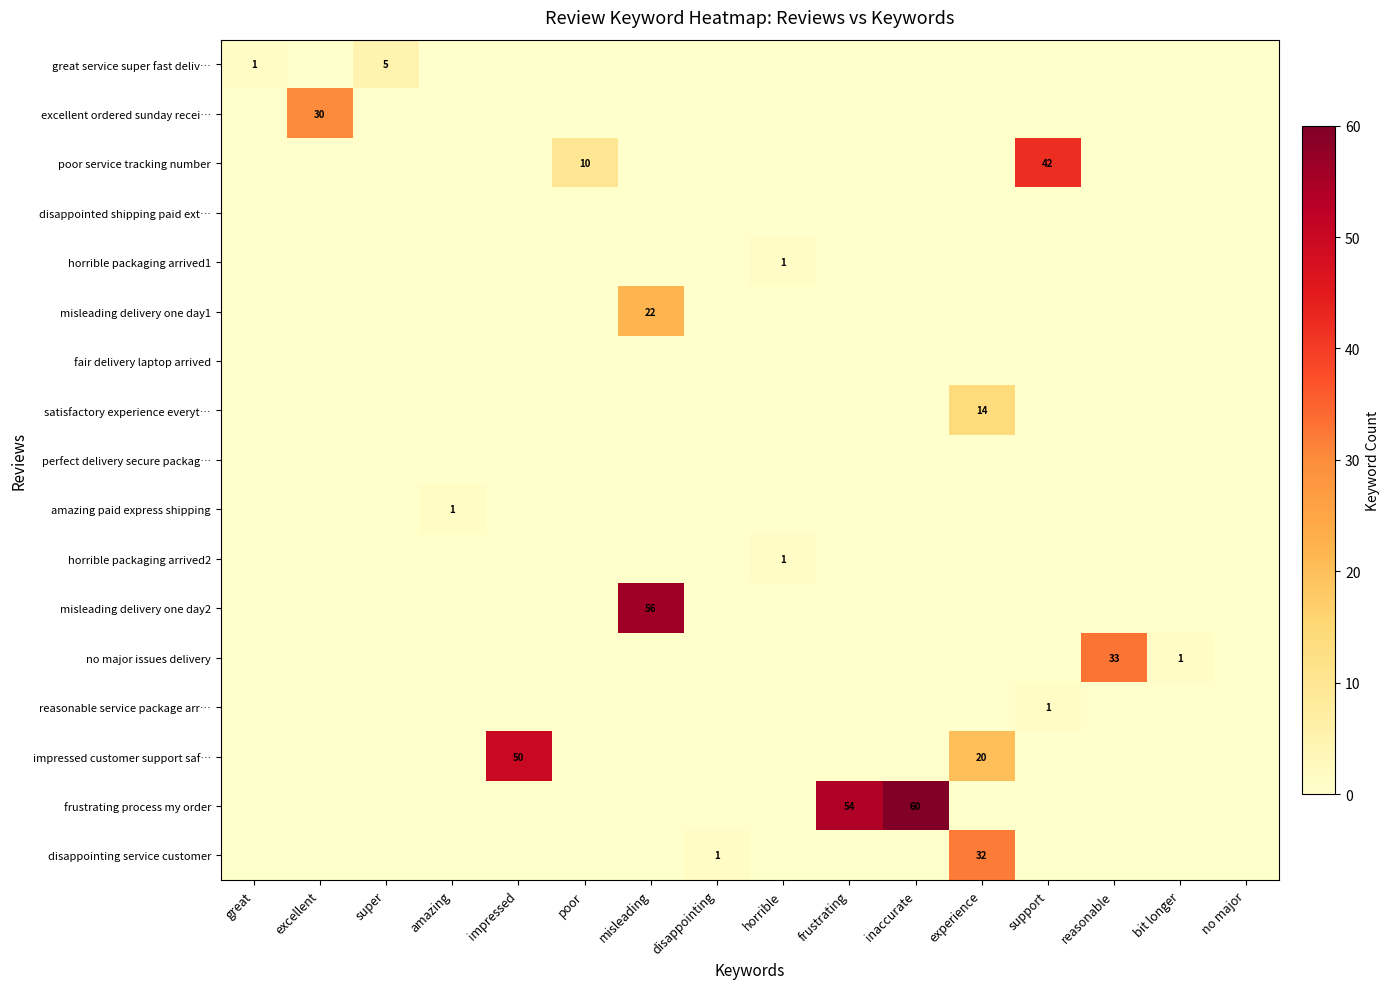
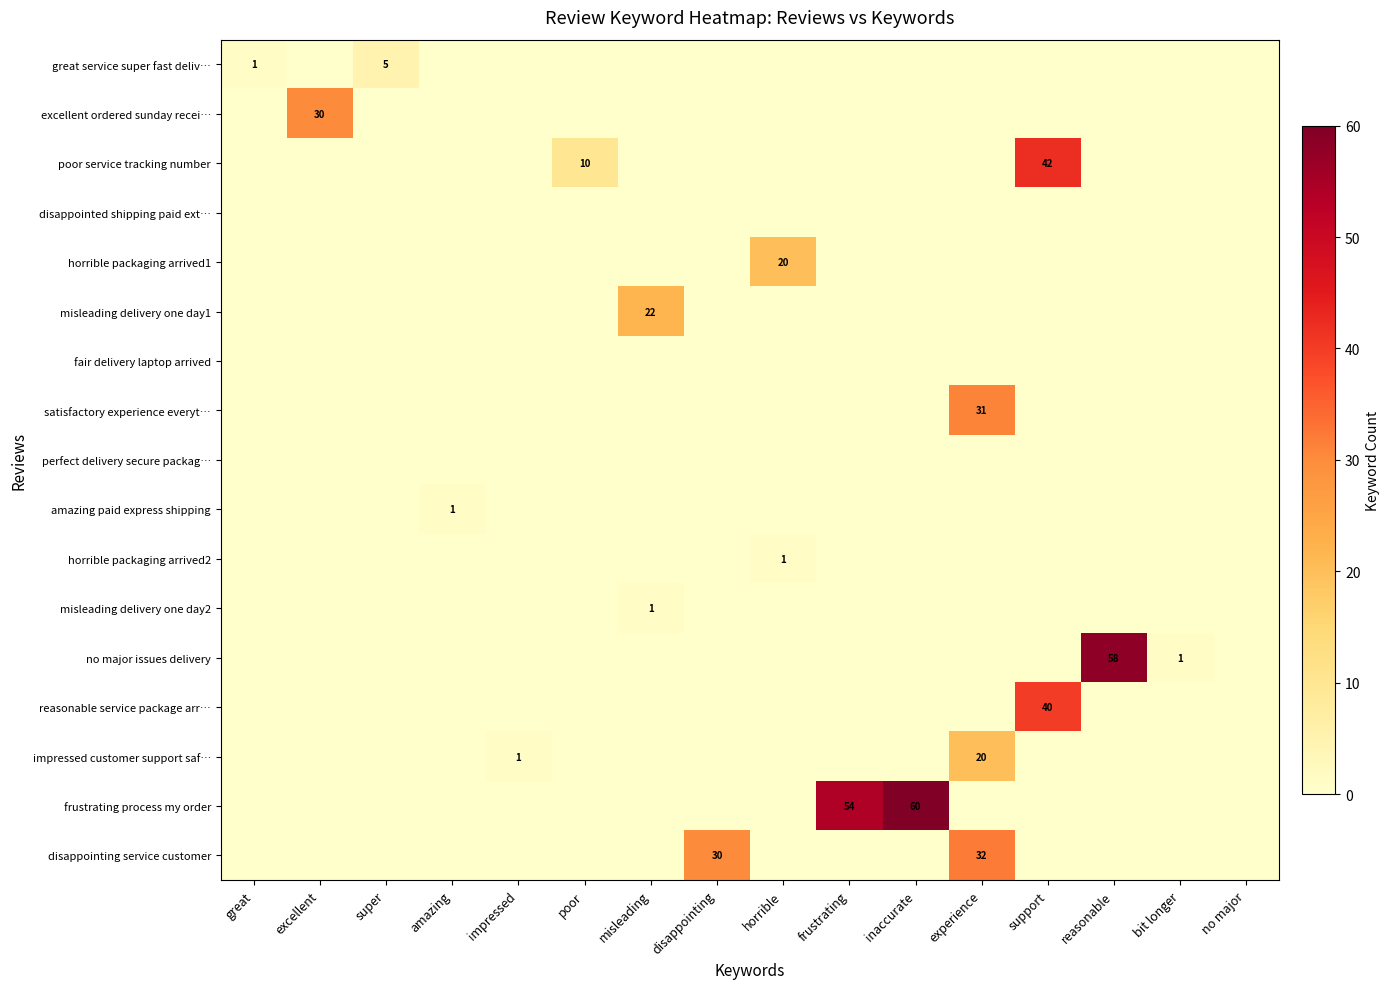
horrible packaging arrived1, horrible: 1 -> 20
satisfactory experience everyt…, experience: 14 -> 31
misleading delivery one day2, misleading: 56 -> 1
no major issues delivery, reasonable: 33 -> 58
reasonable service package arr…, support: 1 -> 40
impressed customer support saf…, impressed: 50 -> 1
disappointing service customer, disappointing: 1 -> 30
